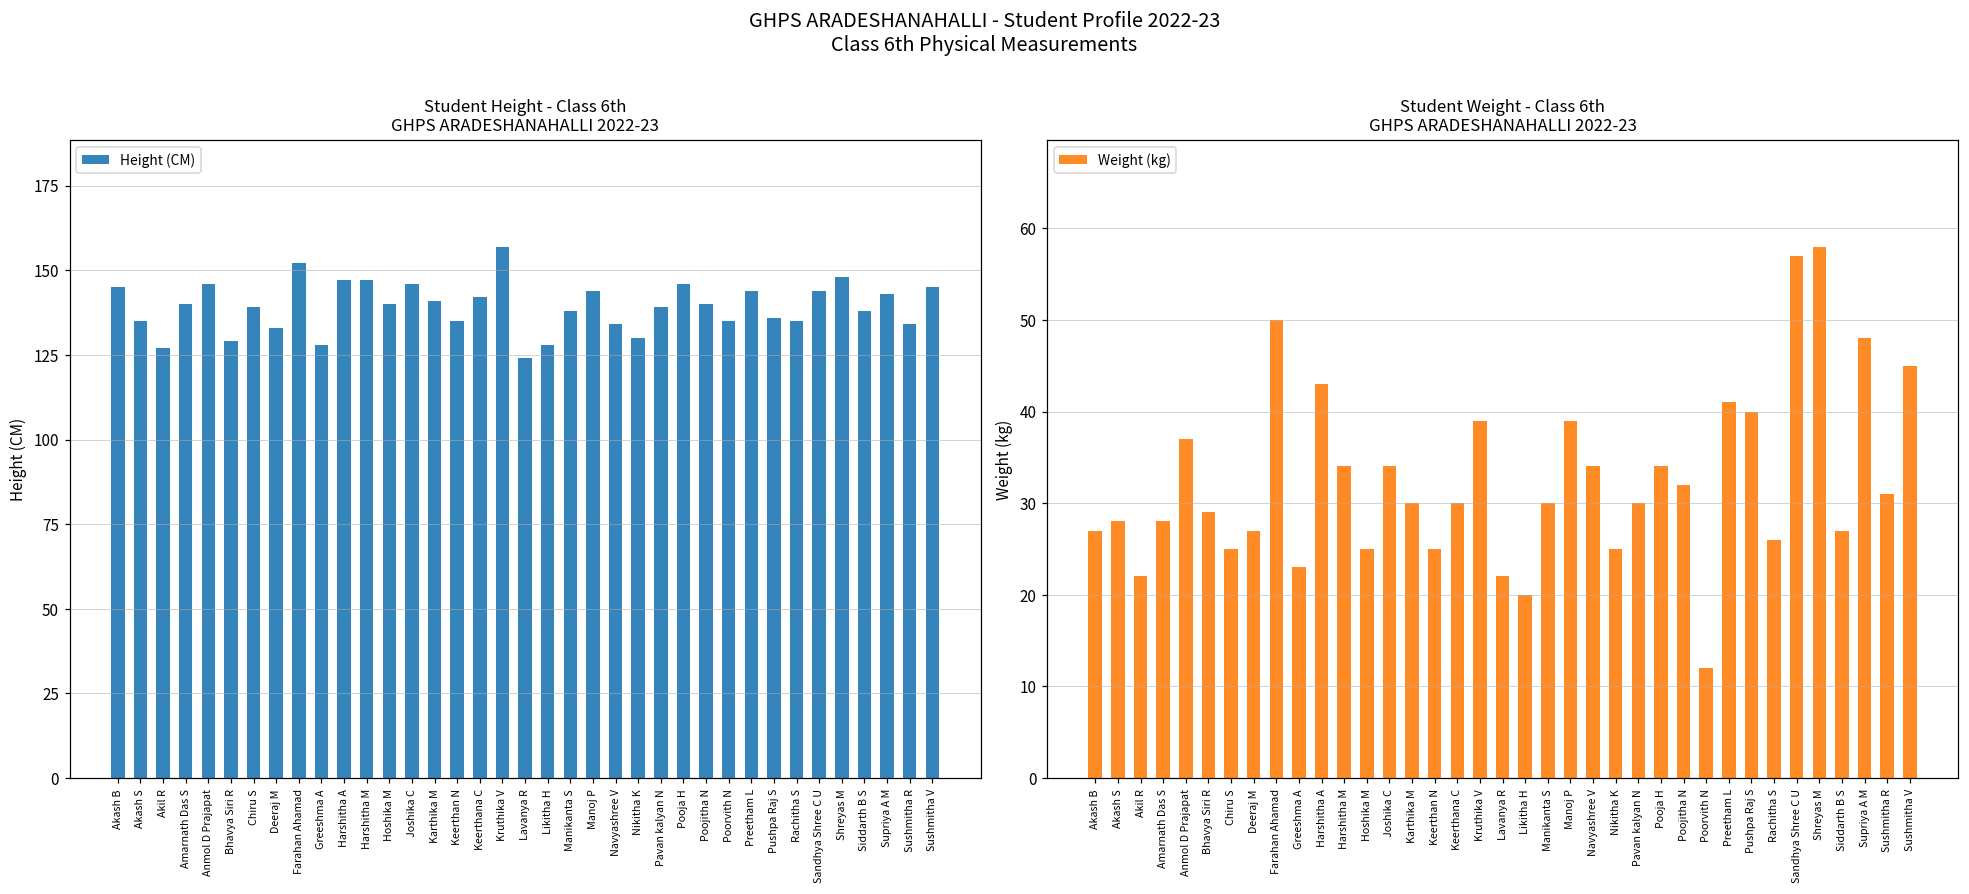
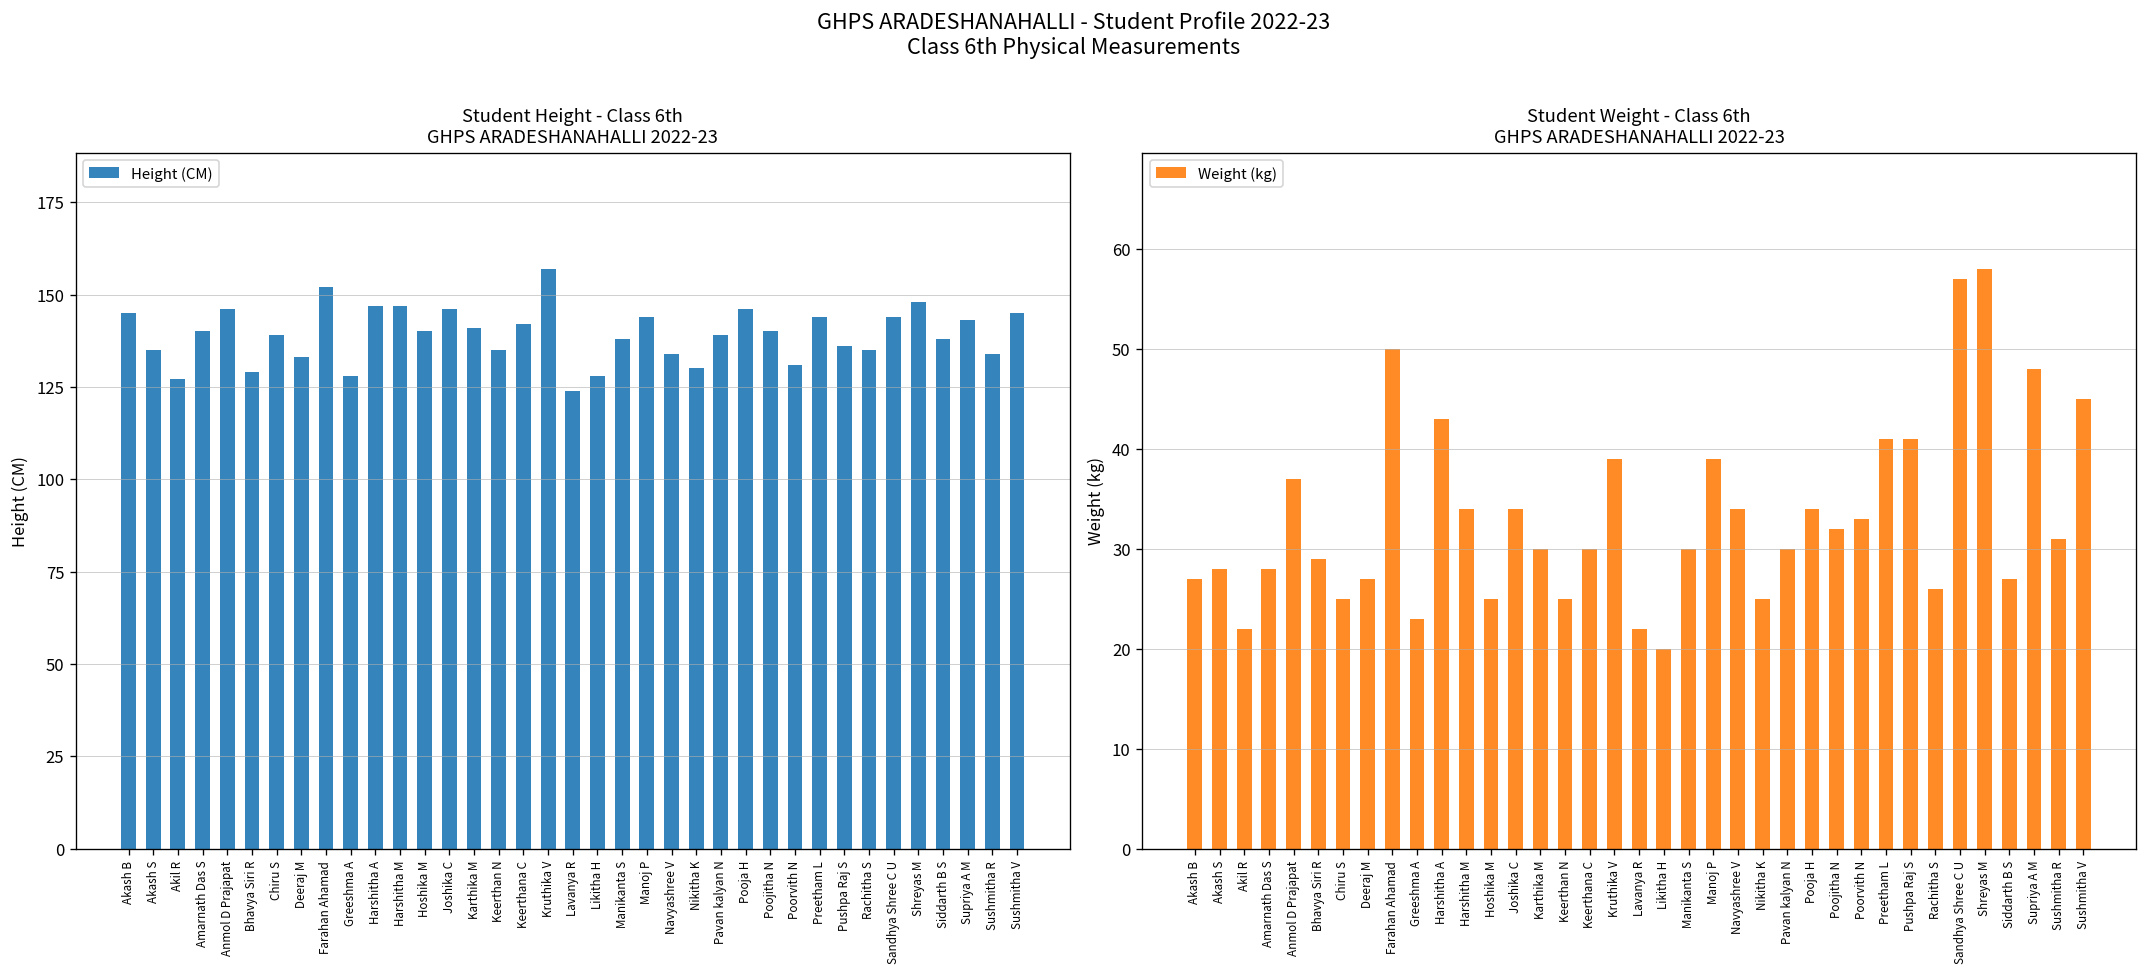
Student Height - Class 6th GHPS ARADESHANAHALLI 2022-23, Poorvith N: 135 -> 131
Student Weight - Class 6th GHPS ARADESHANAHALLI 2022-23, Poorvith N: 12 -> 33
Student Weight - Class 6th GHPS ARADESHANAHALLI 2022-23, Pushpa Raj S: 40 -> 41
